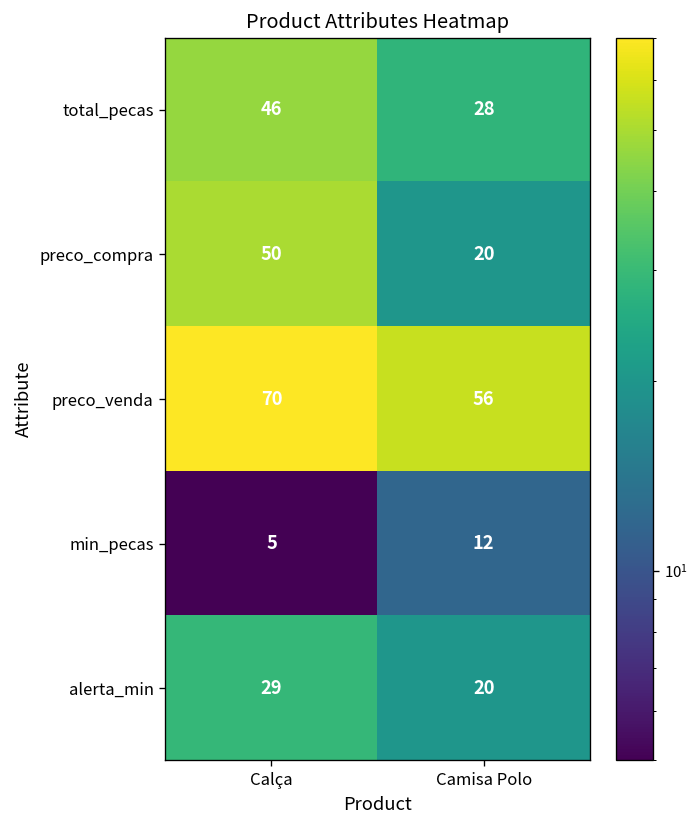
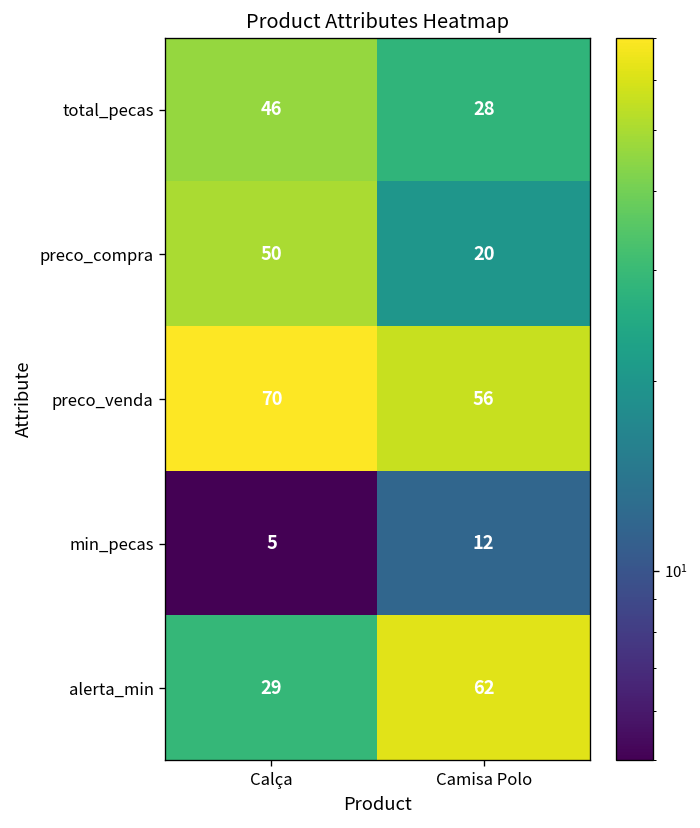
alerta_min, Camisa Polo: 20 -> 62
